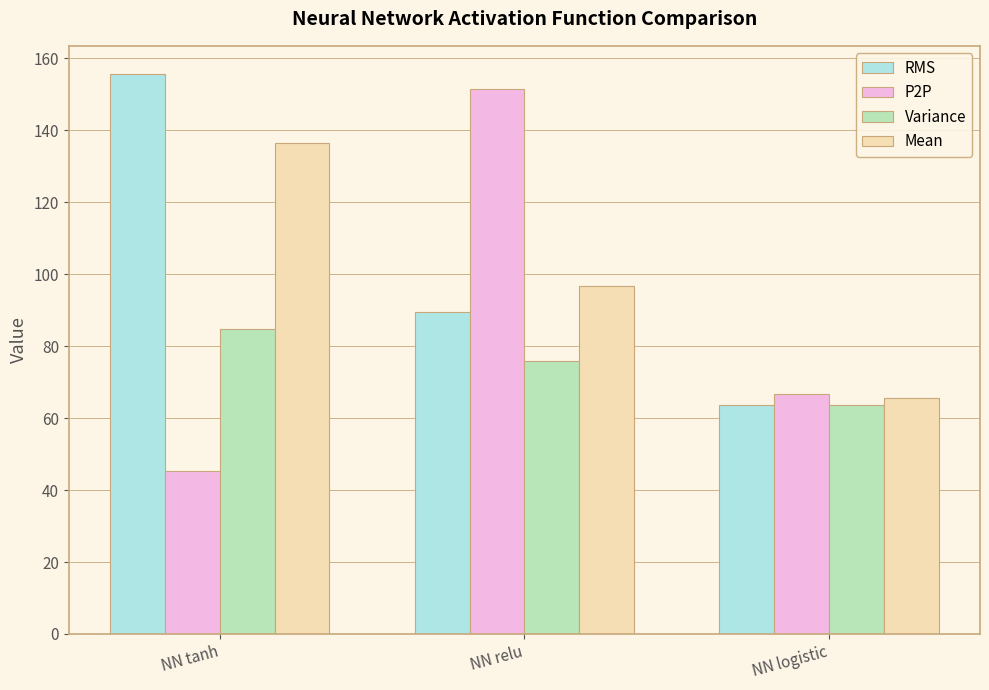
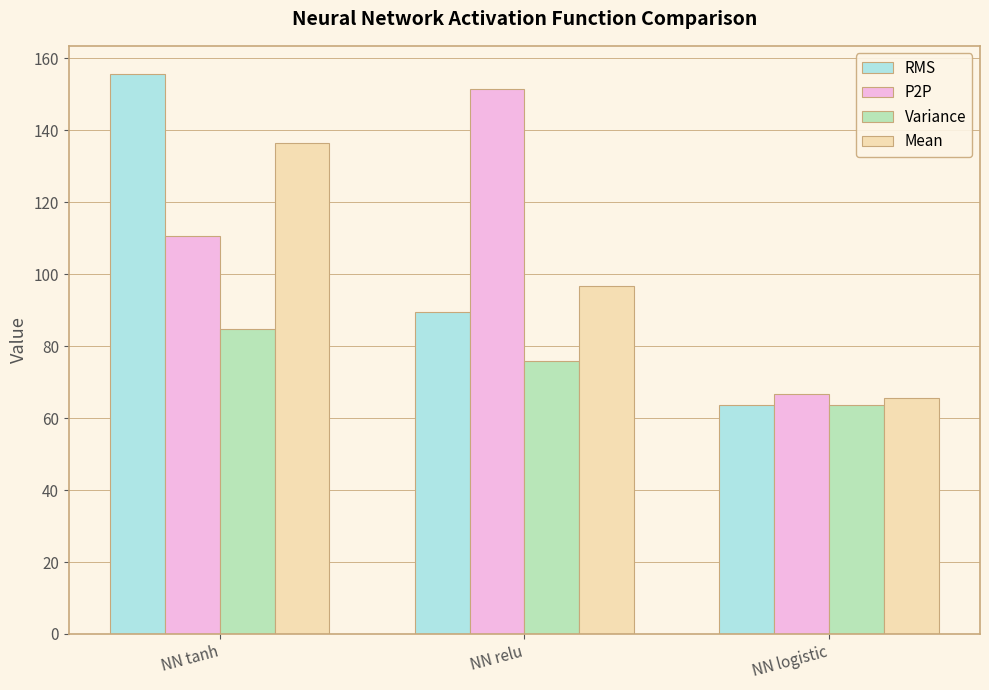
P2P, NN tanh: 45 -> 111
